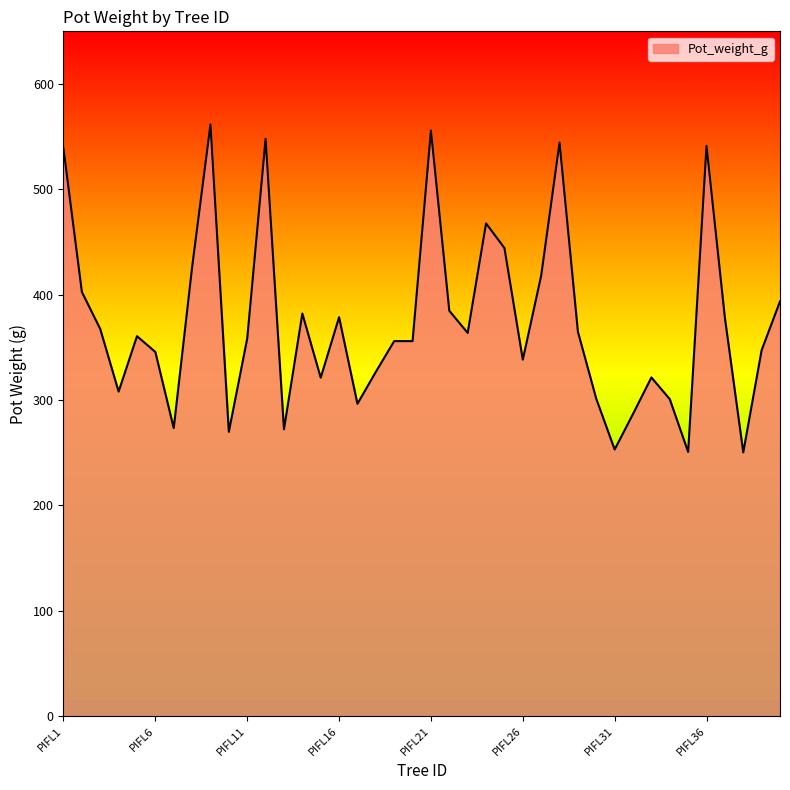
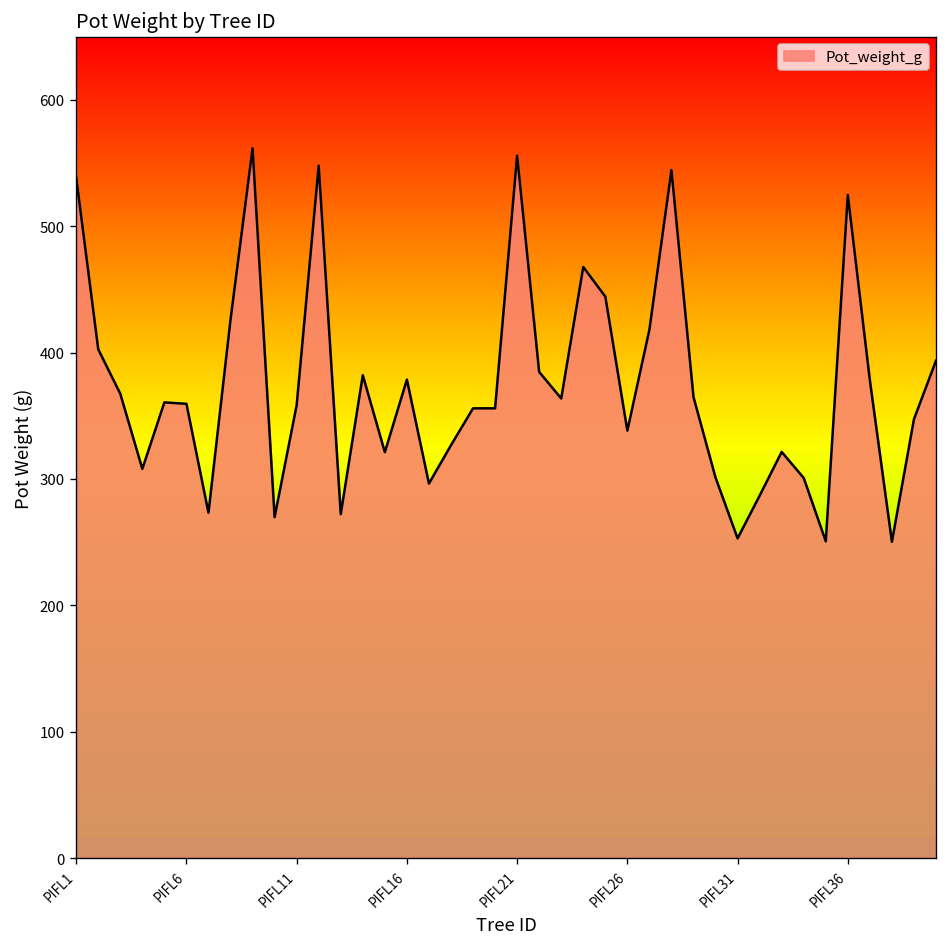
PIFL6: 346 -> 360
PIFL36: 541 -> 525
